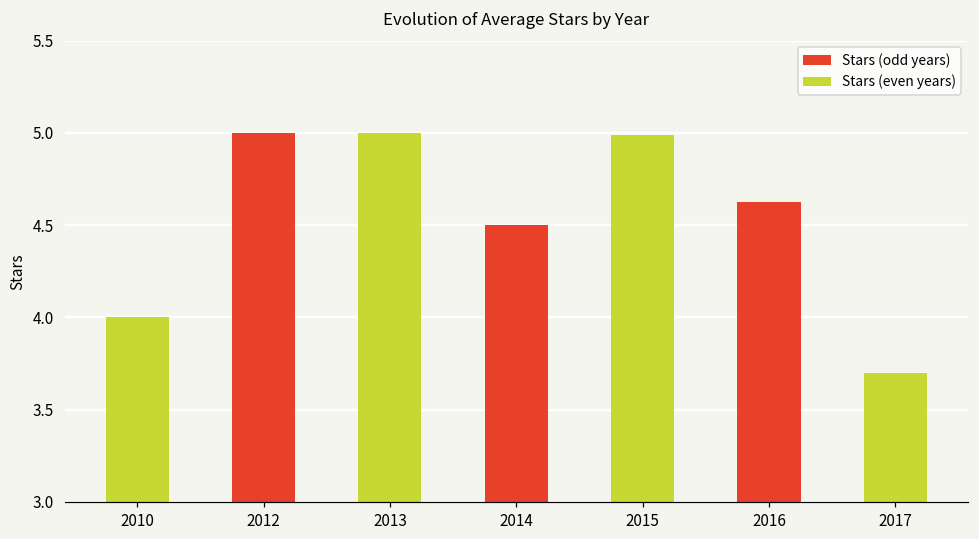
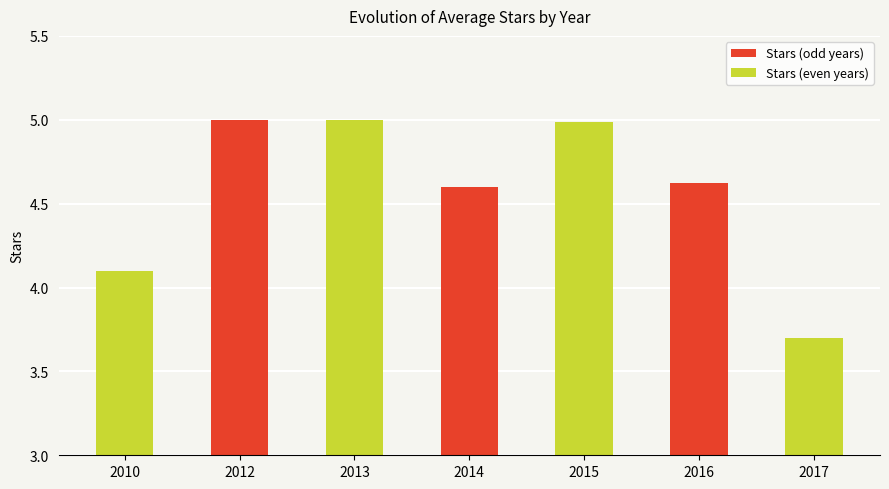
2010: 4.0 -> 4.1
2014: 4.5 -> 4.6
